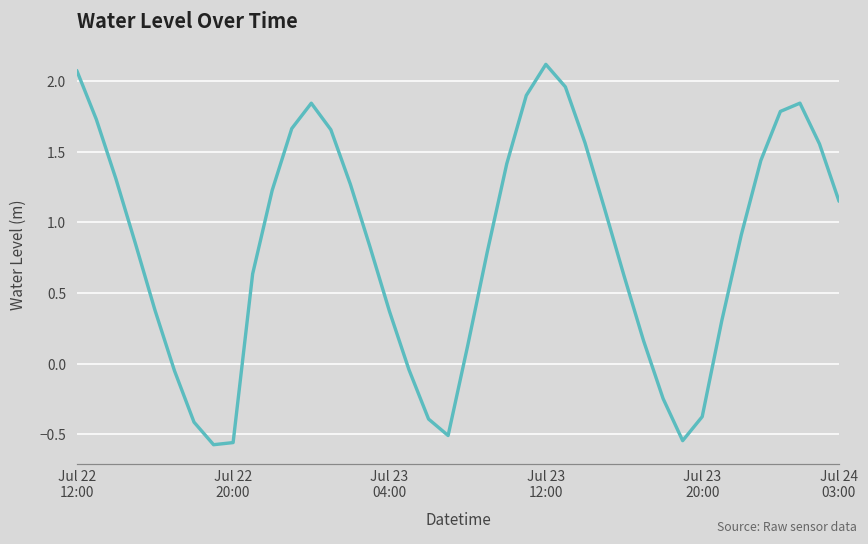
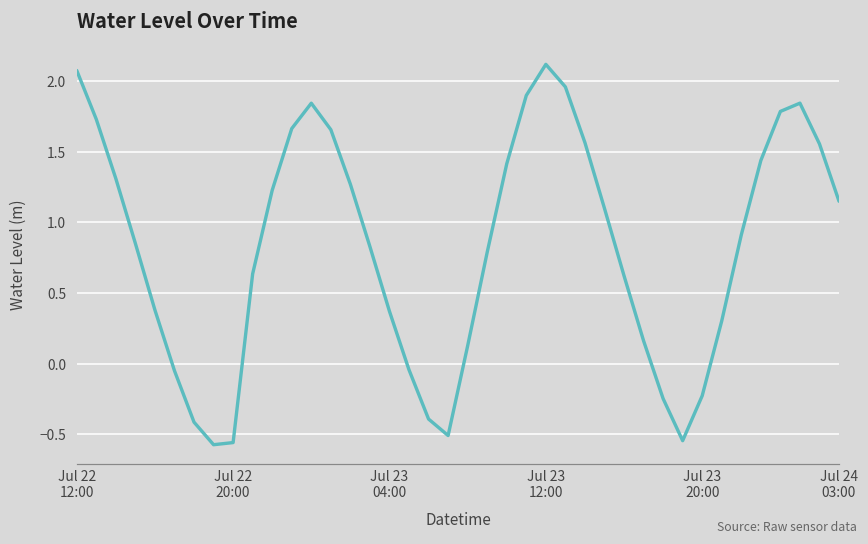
Jul 23 20:00: -0.37 -> -0.23
